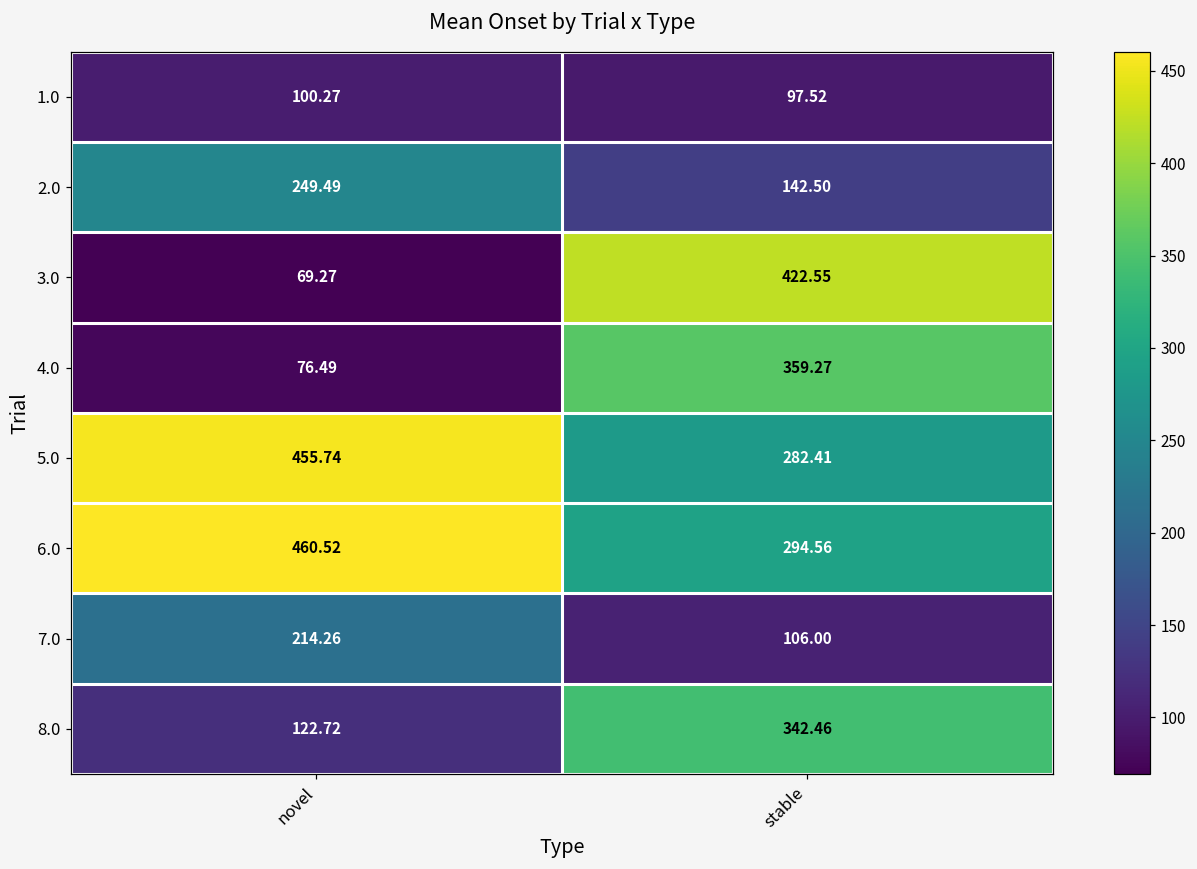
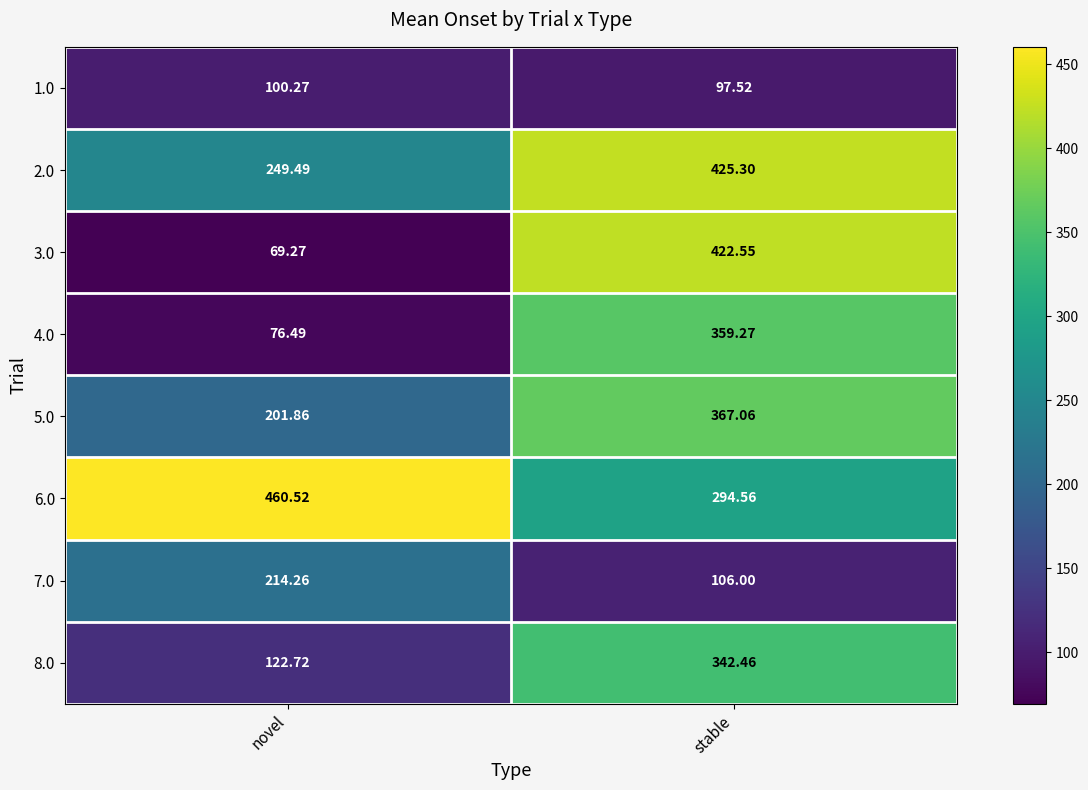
2.0, stable: 142.50 -> 425.30
5.0, novel: 455.74 -> 201.86
5.0, stable: 282.41 -> 367.06
